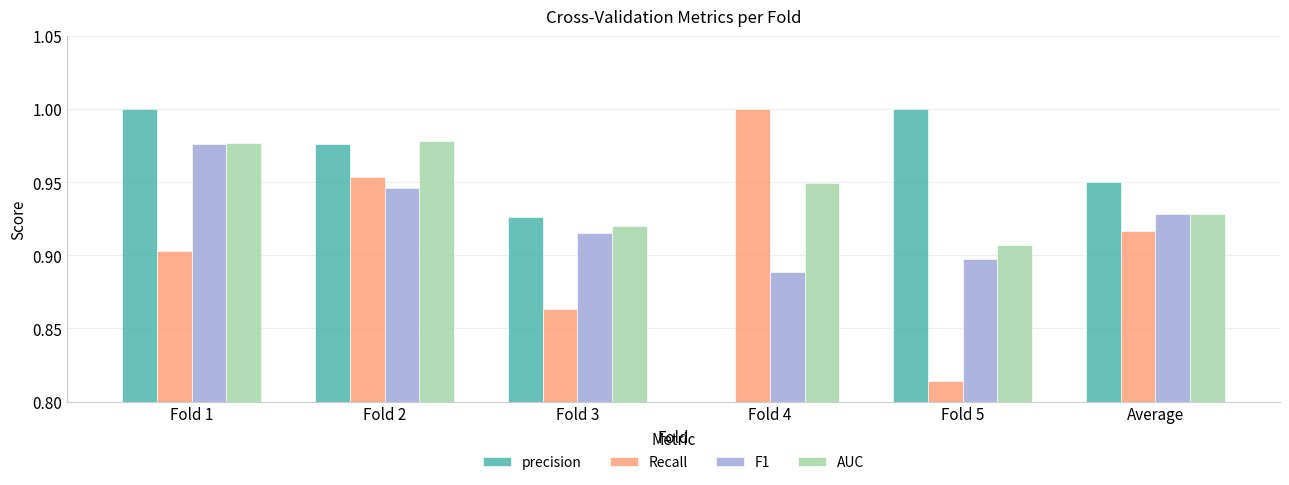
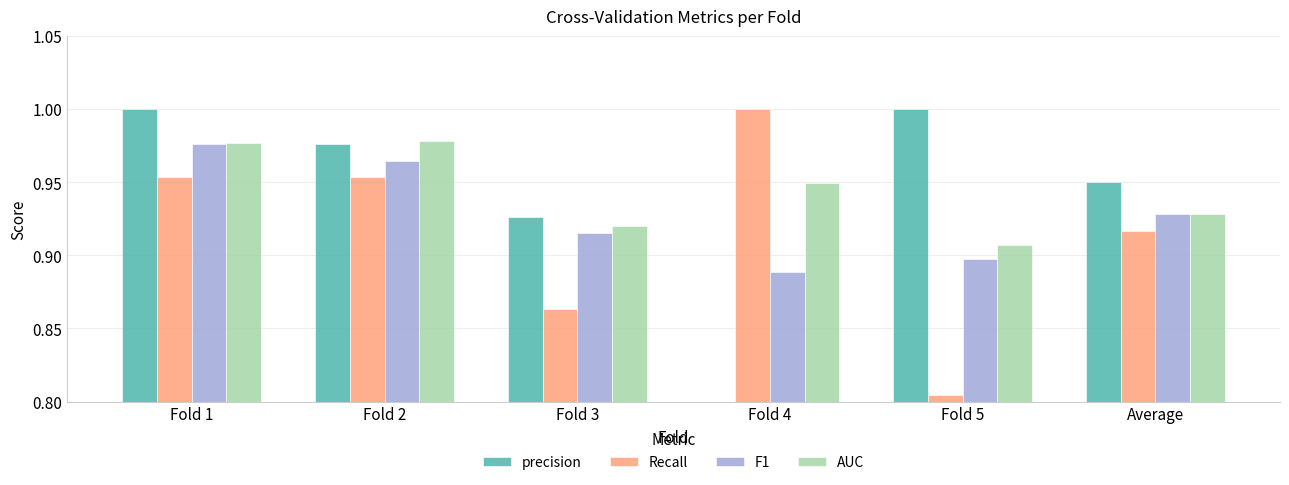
Recall, Fold 1: 0.903 -> 0.953
F1, Fold 2: 0.946 -> 0.965
Recall, Fold 5: 0.814 -> 0.805
